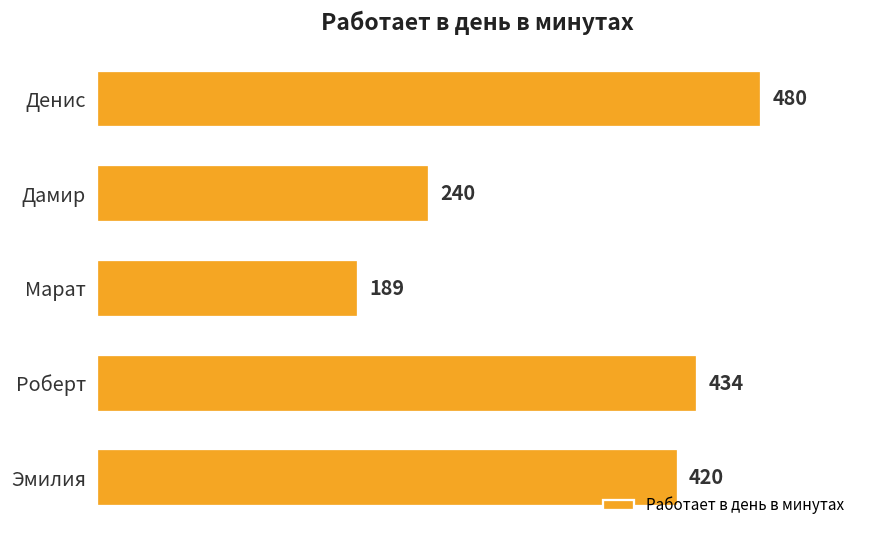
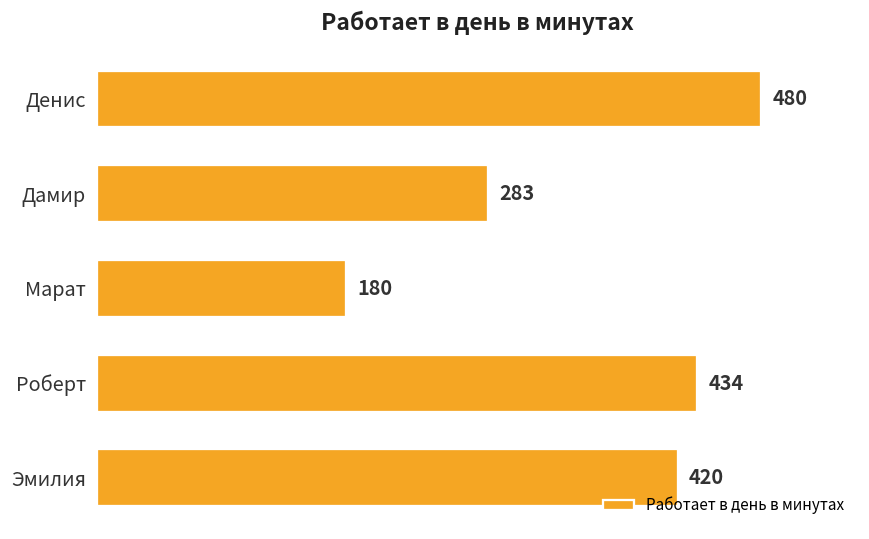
Дамир: 240 -> 283
Марат: 189 -> 180
